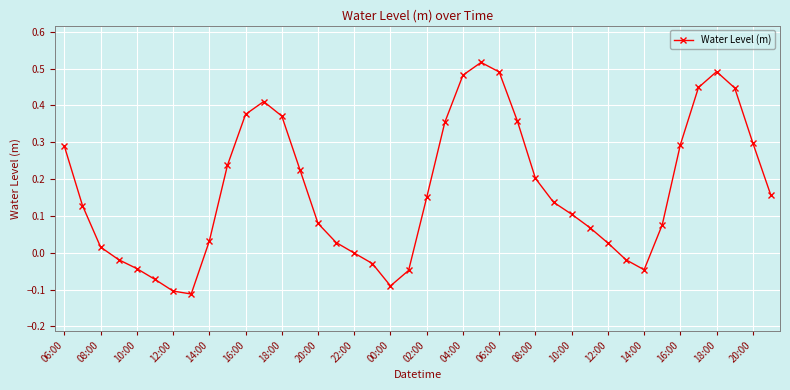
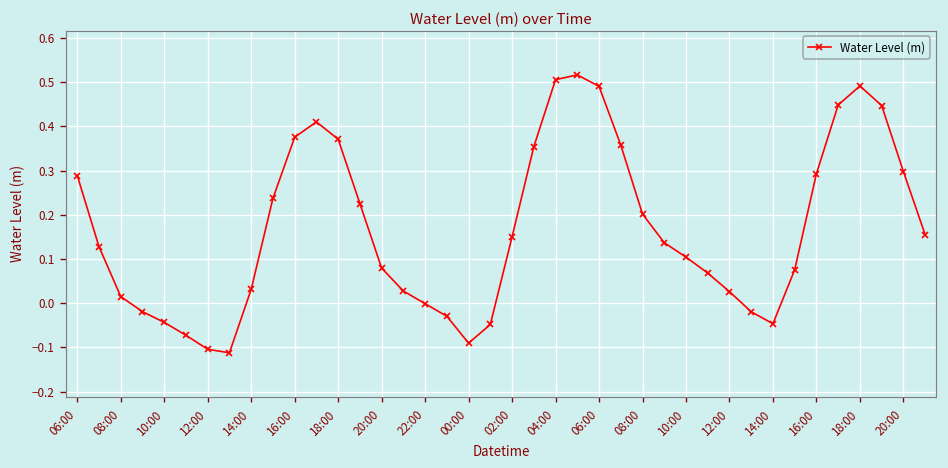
04:00: 0.48 -> 0.51
